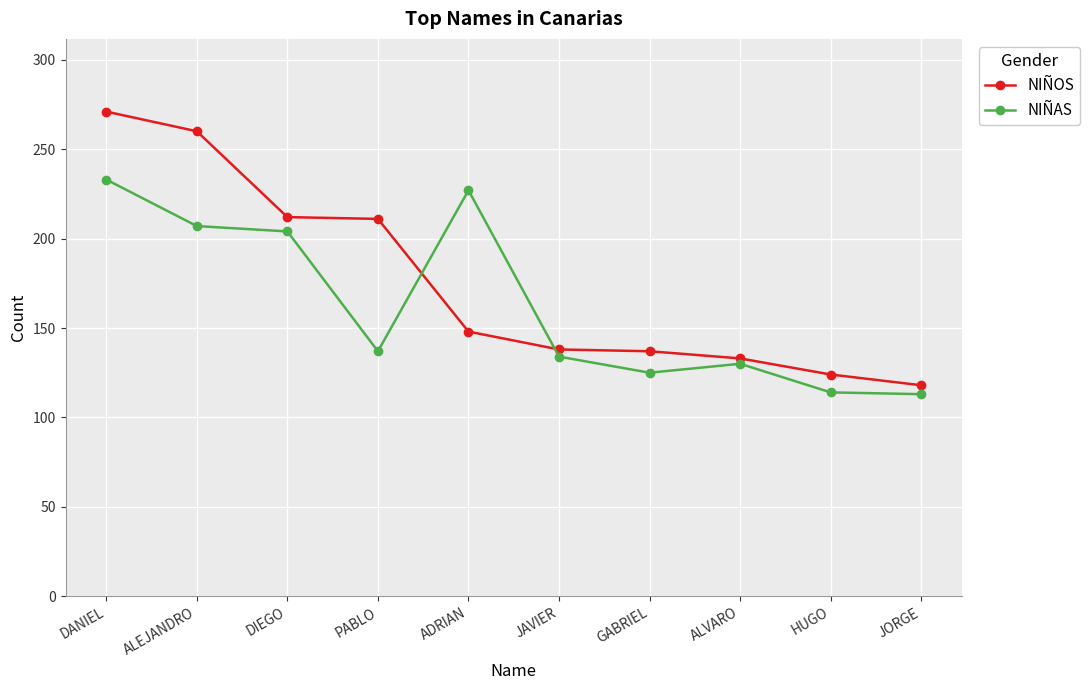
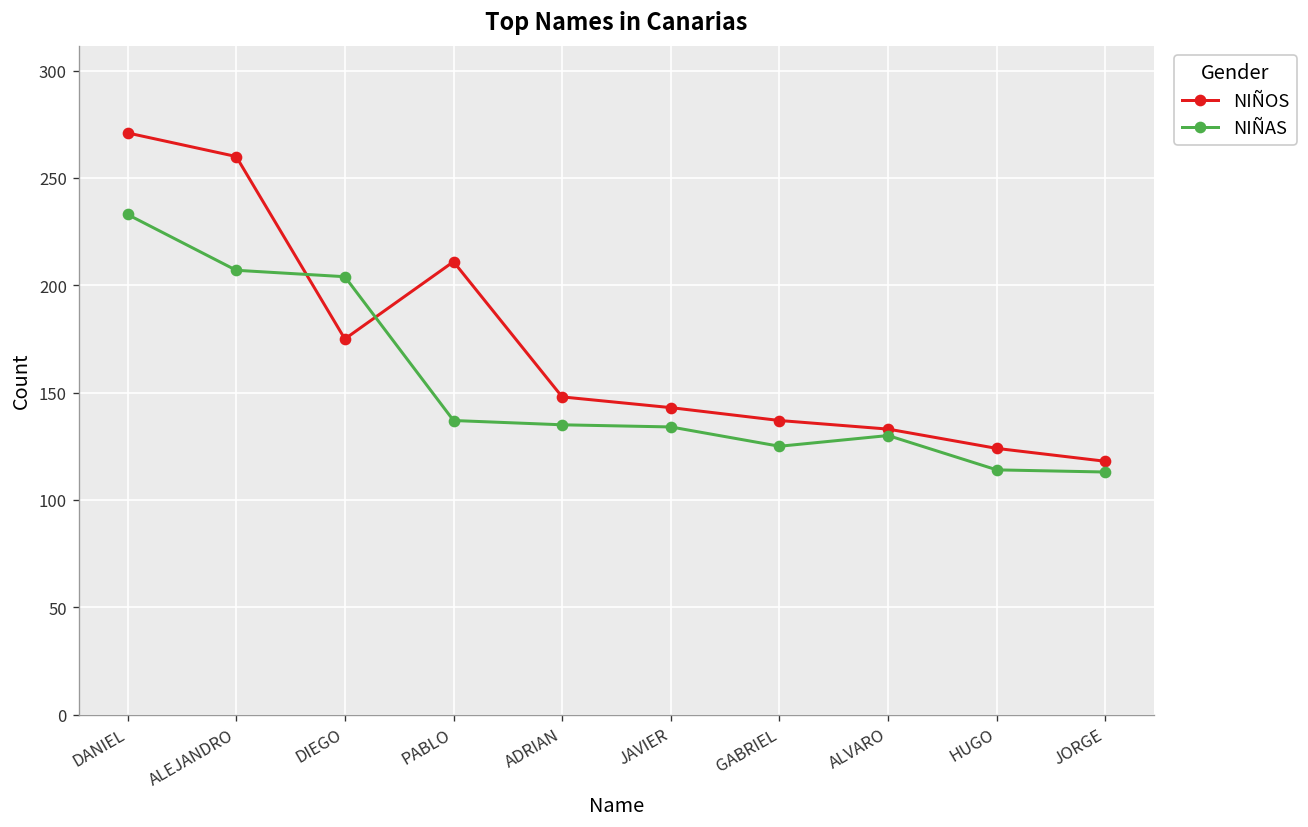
NIÑOS, DIEGO: 212 -> 175
NIÑAS, ADRIAN: 227 -> 135
NIÑOS, JAVIER: 138 -> 143
